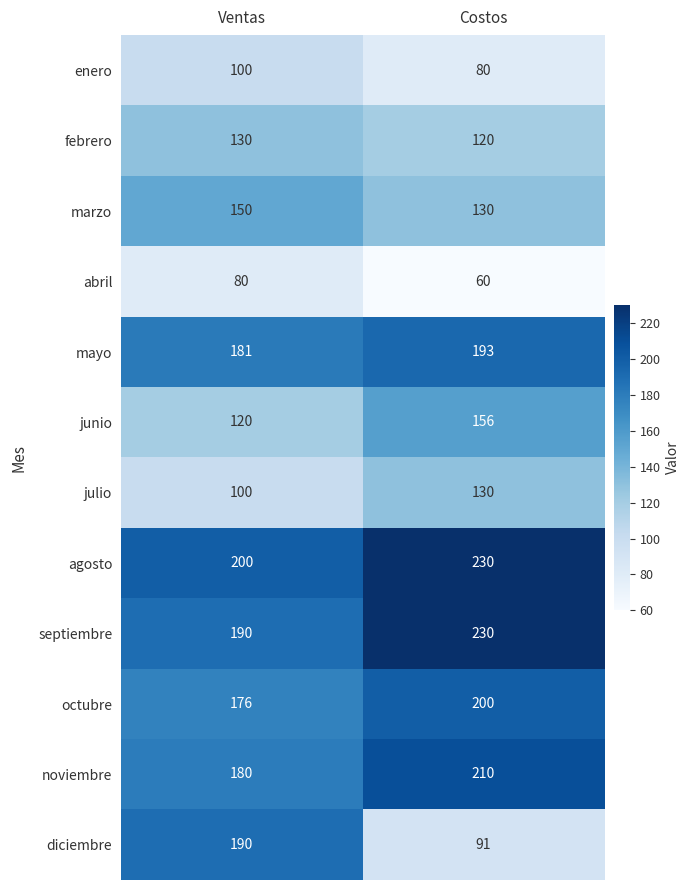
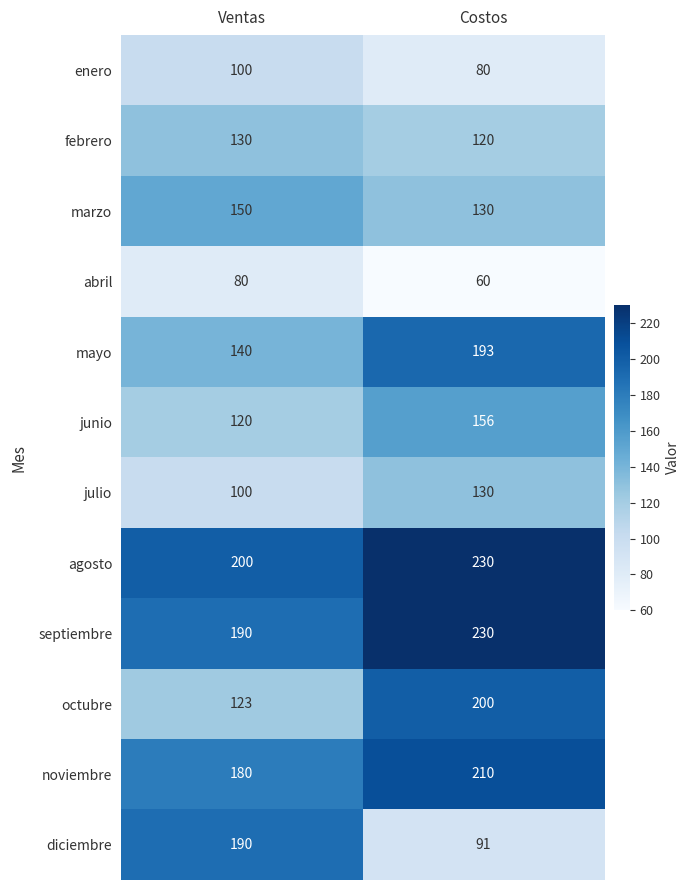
mayo, Ventas: 181 -> 140
octubre, Ventas: 176 -> 123
